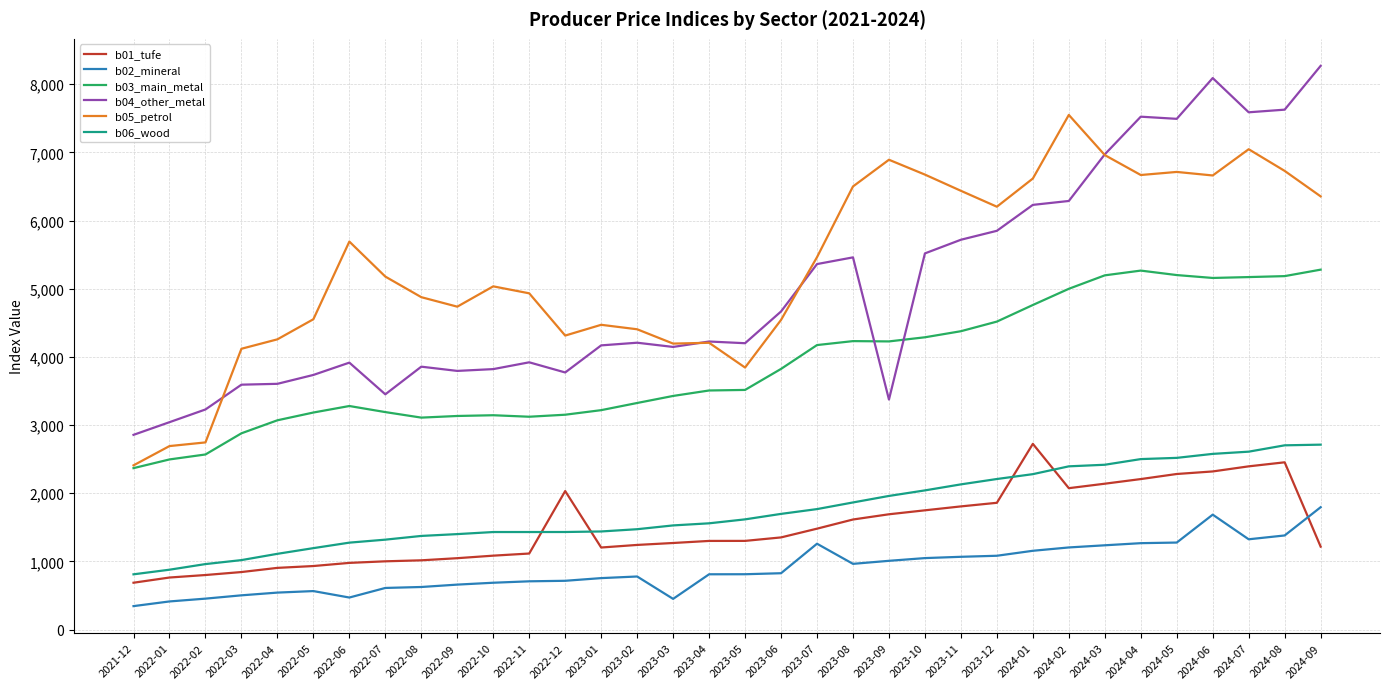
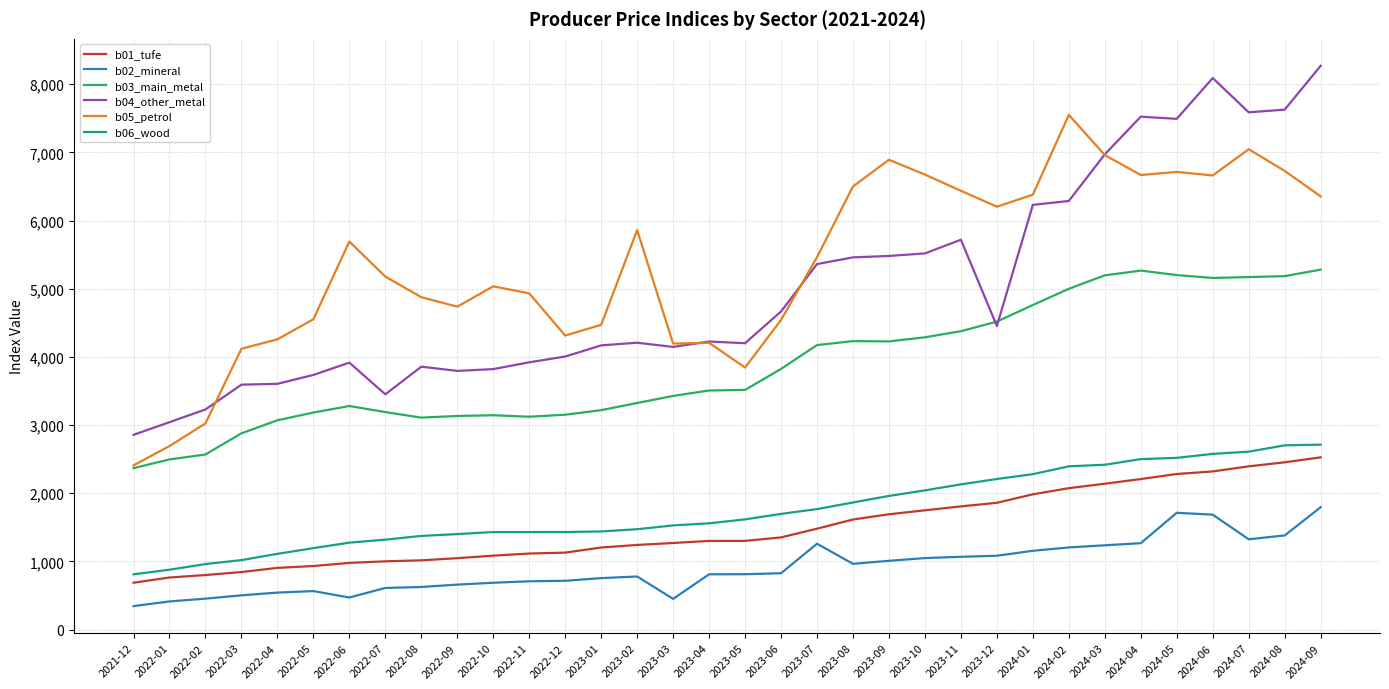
b05_petrol, 2022-02: 2,700 -> 3,000
b01_tufe, 2022-12: 2,000 -> 1,100
b04_other_metal, 2022-12: 3,800 -> 4,000
b05_petrol, 2023-02: 4,400 -> 5,900
b04_other_metal, 2023-09: 3,400 -> 5,500
b04_other_metal, 2023-12: 5,800 -> 4,500
b01_tufe, 2024-01: 2,700 -> 2,000
b05_petrol, 2024-01: 6,600 -> 6,400
b02_mineral, 2024-05: 1,300 -> 1,700
b01_tufe, 2024-09: 1,200 -> 2,500
